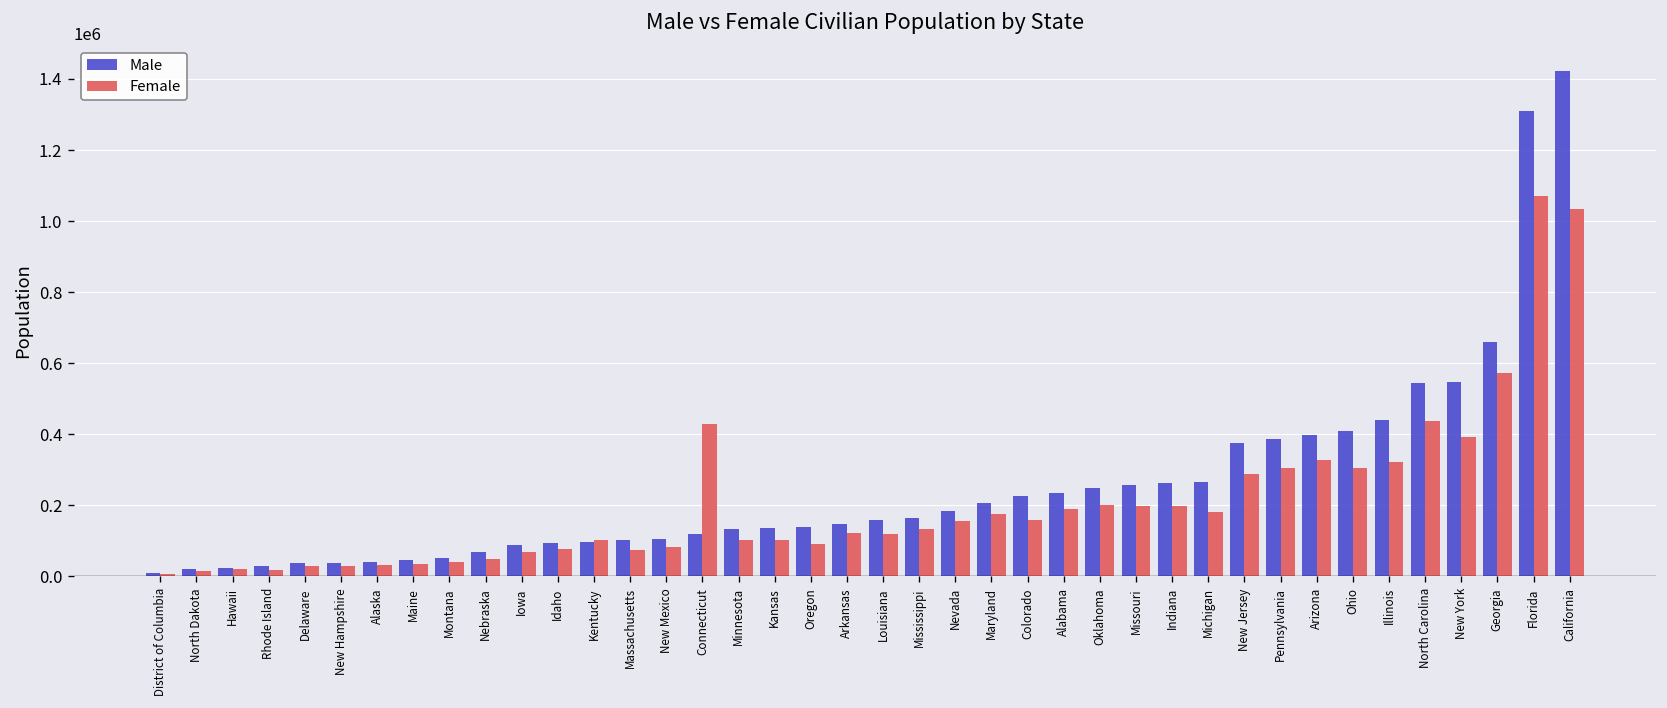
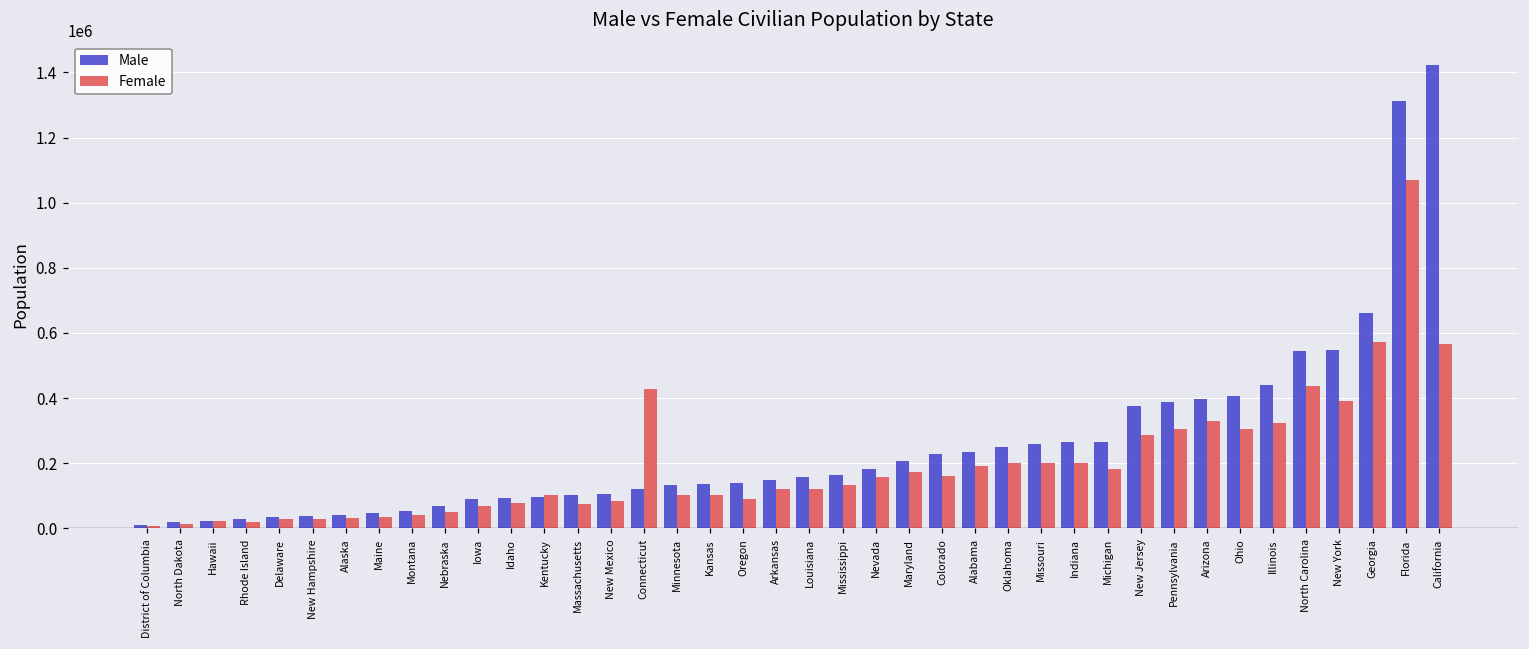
Female, California: 1040000 -> 570000
